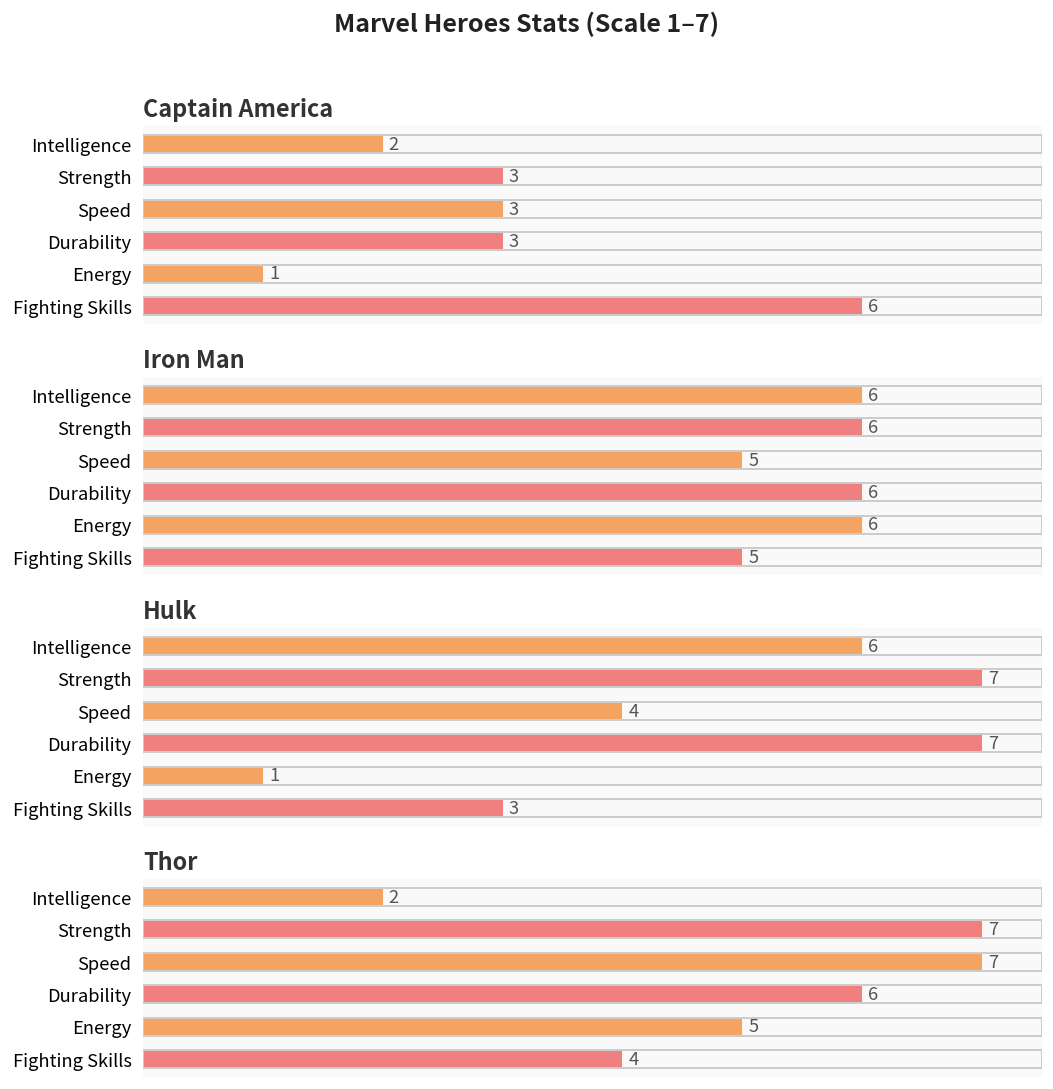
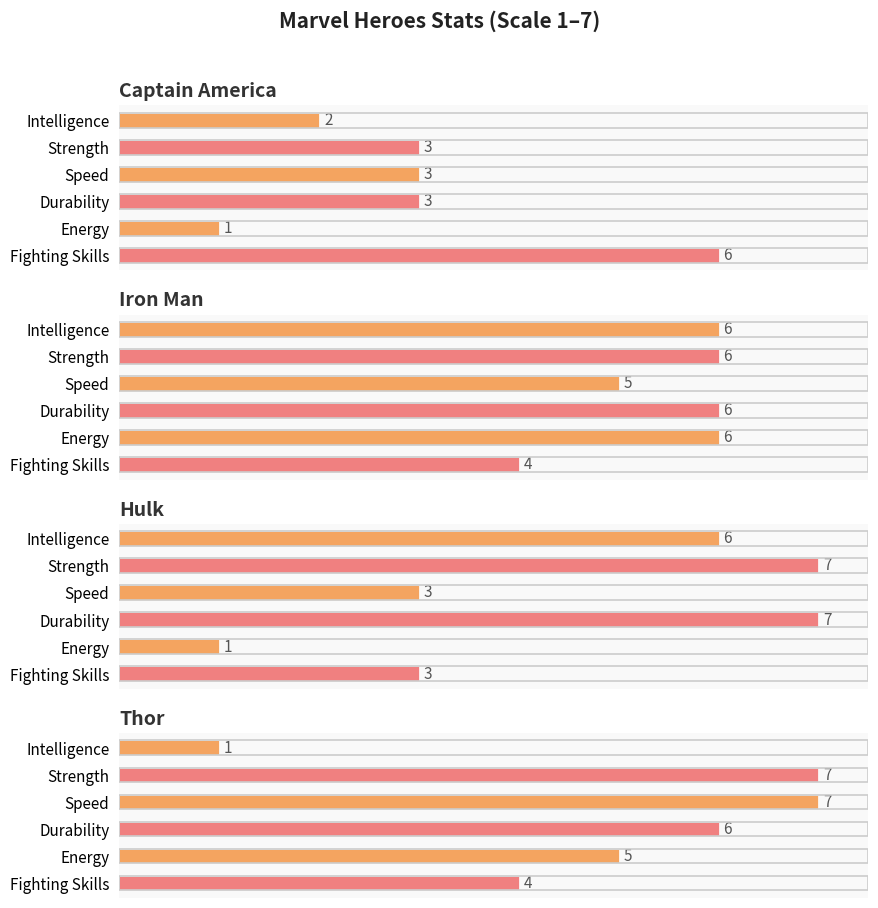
Iron Man, Fighting Skills: 5 -> 4
Hulk, Speed: 4 -> 3
Thor, Intelligence: 2 -> 1
